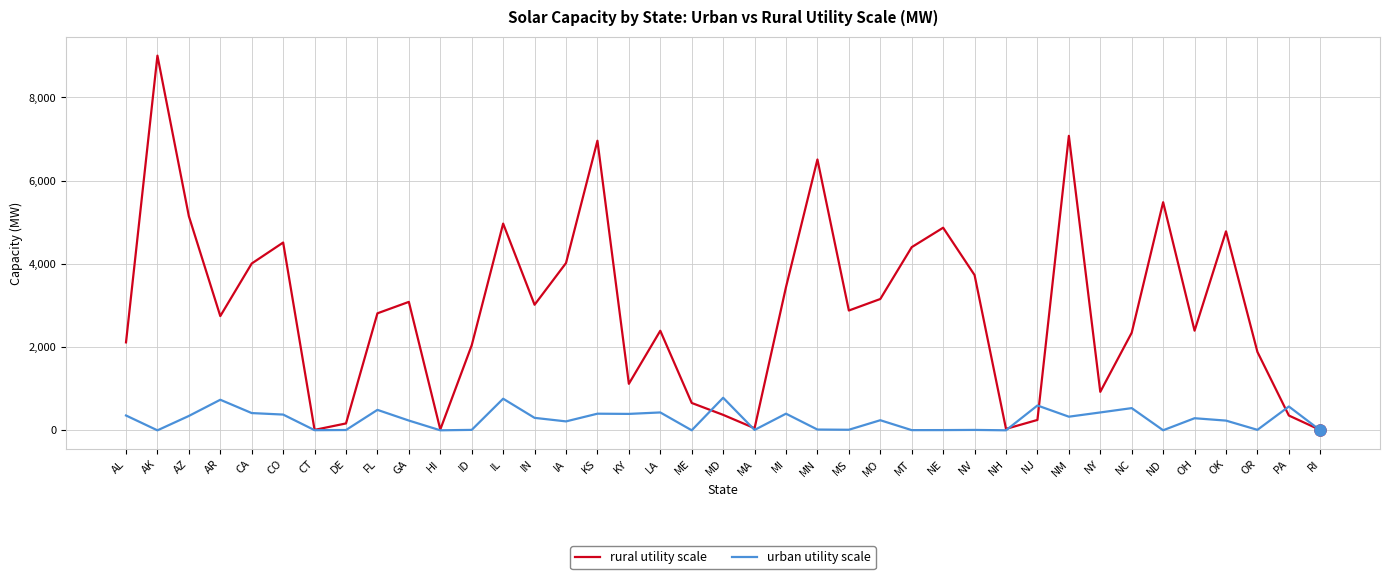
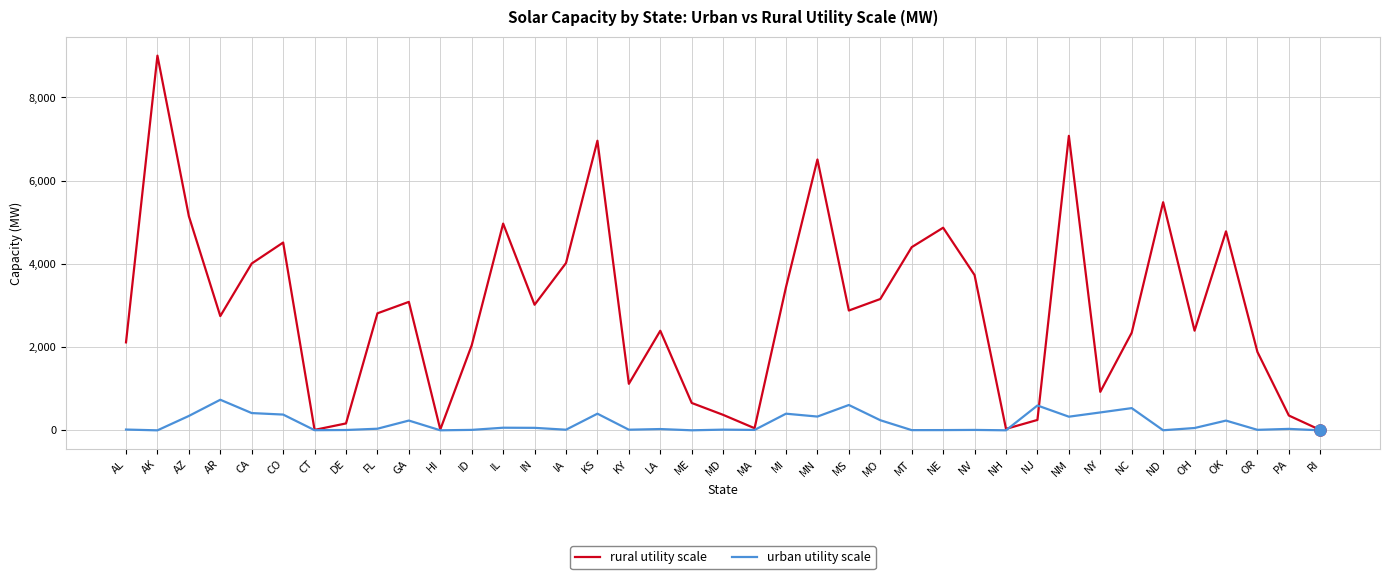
urban utility scale, AL: 400 -> 0
urban utility scale, FL: 500 -> 0
urban utility scale, IL: 800 -> 100
urban utility scale, IN: 300 -> 100
urban utility scale, IA: 200 -> 0
urban utility scale, KY: 400 -> 0
urban utility scale, LA: 400 -> 0
urban utility scale, MD: 800 -> 0
urban utility scale, MN: 0 -> 300
urban utility scale, MS: 0 -> 600
urban utility scale, OH: 300 -> 100
urban utility scale, PA: 600 -> 0
